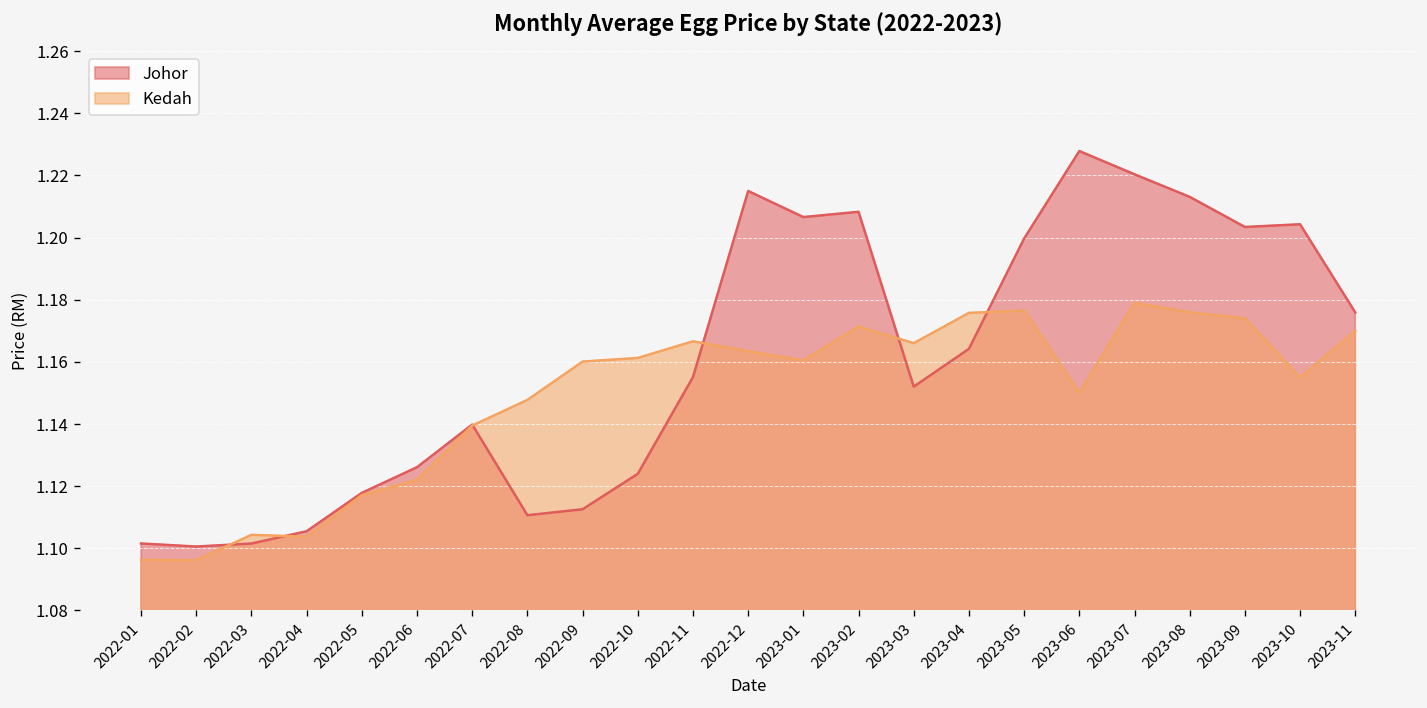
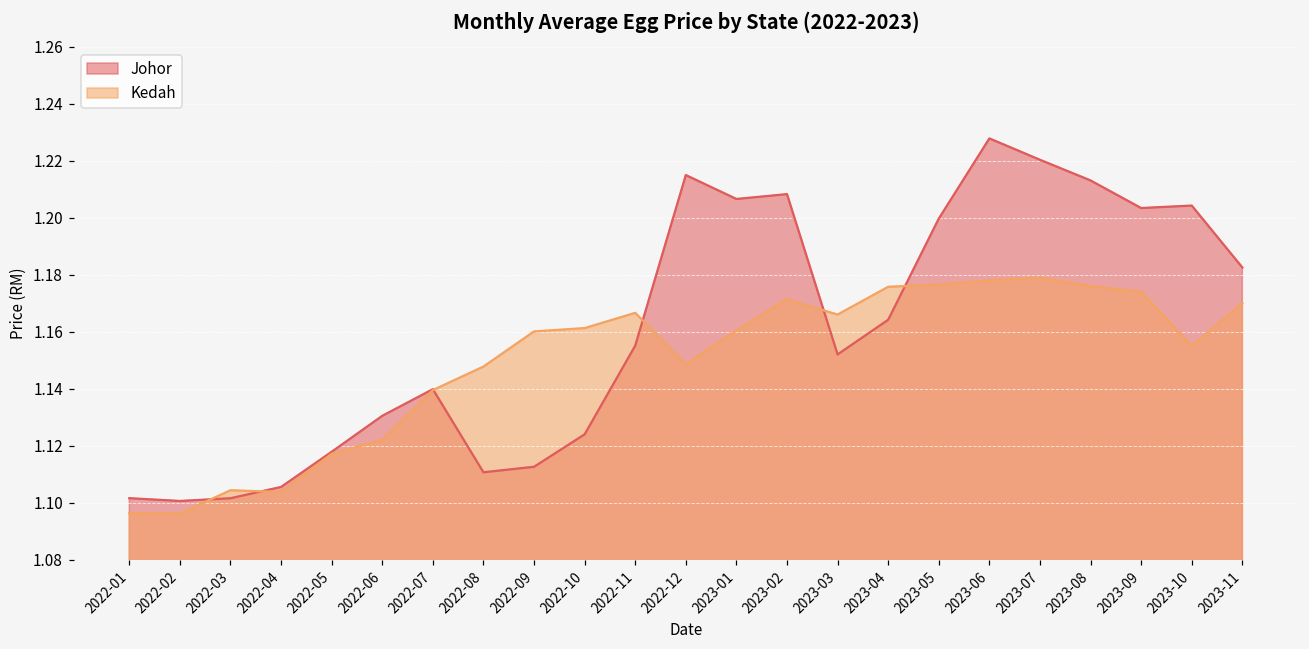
Johor, 2022-06: 1.126 -> 1.130
Kedah, 2022-12: 1.163 -> 1.149
Kedah, 2023-06: 1.150 -> 1.178
Johor, 2023-11: 1.176 -> 1.183
